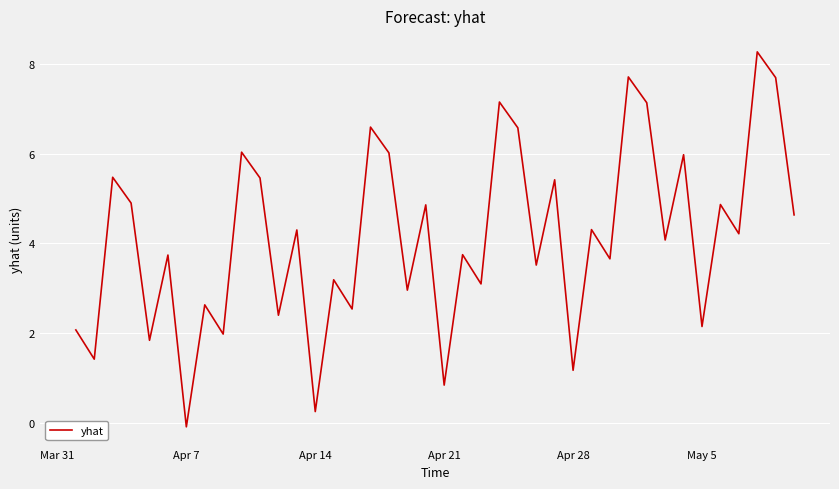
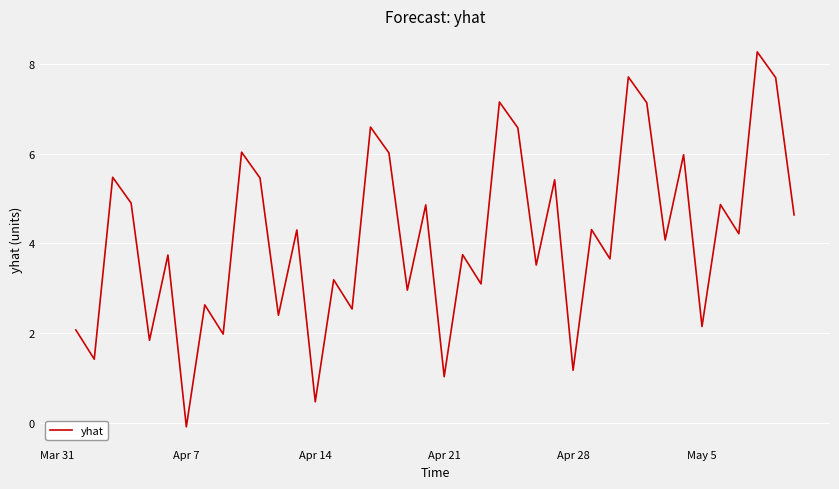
Apr 14: 0.3 -> 0.5
Apr 21: 0.8 -> 1.0
